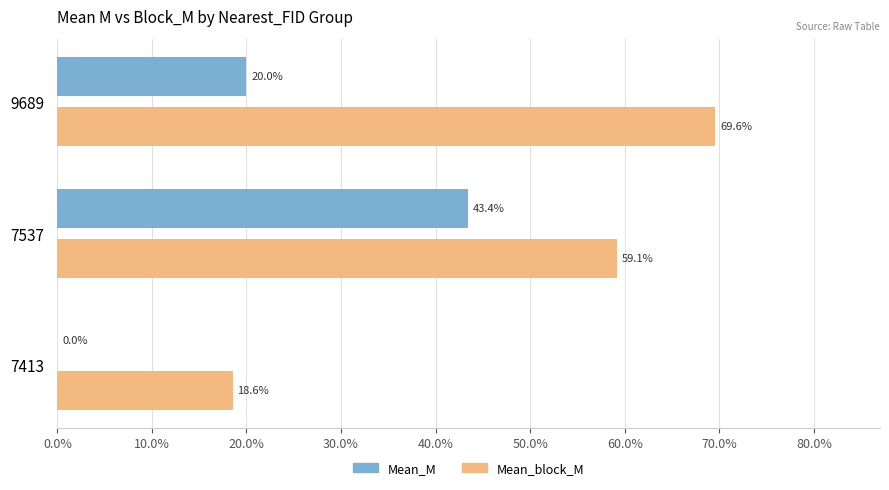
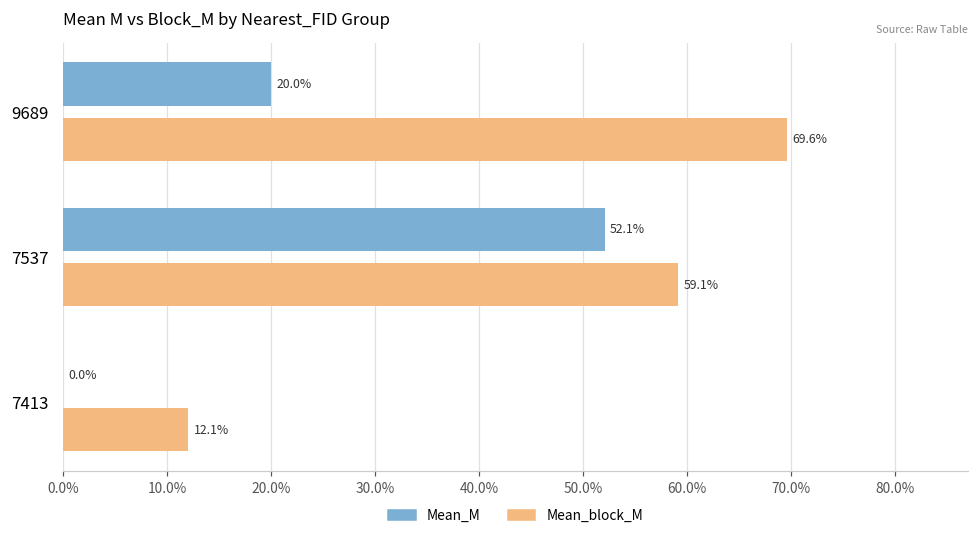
Mean_M, 7537: 43.4% -> 52.1%
Mean_block_M, 7413: 18.6% -> 12.1%
